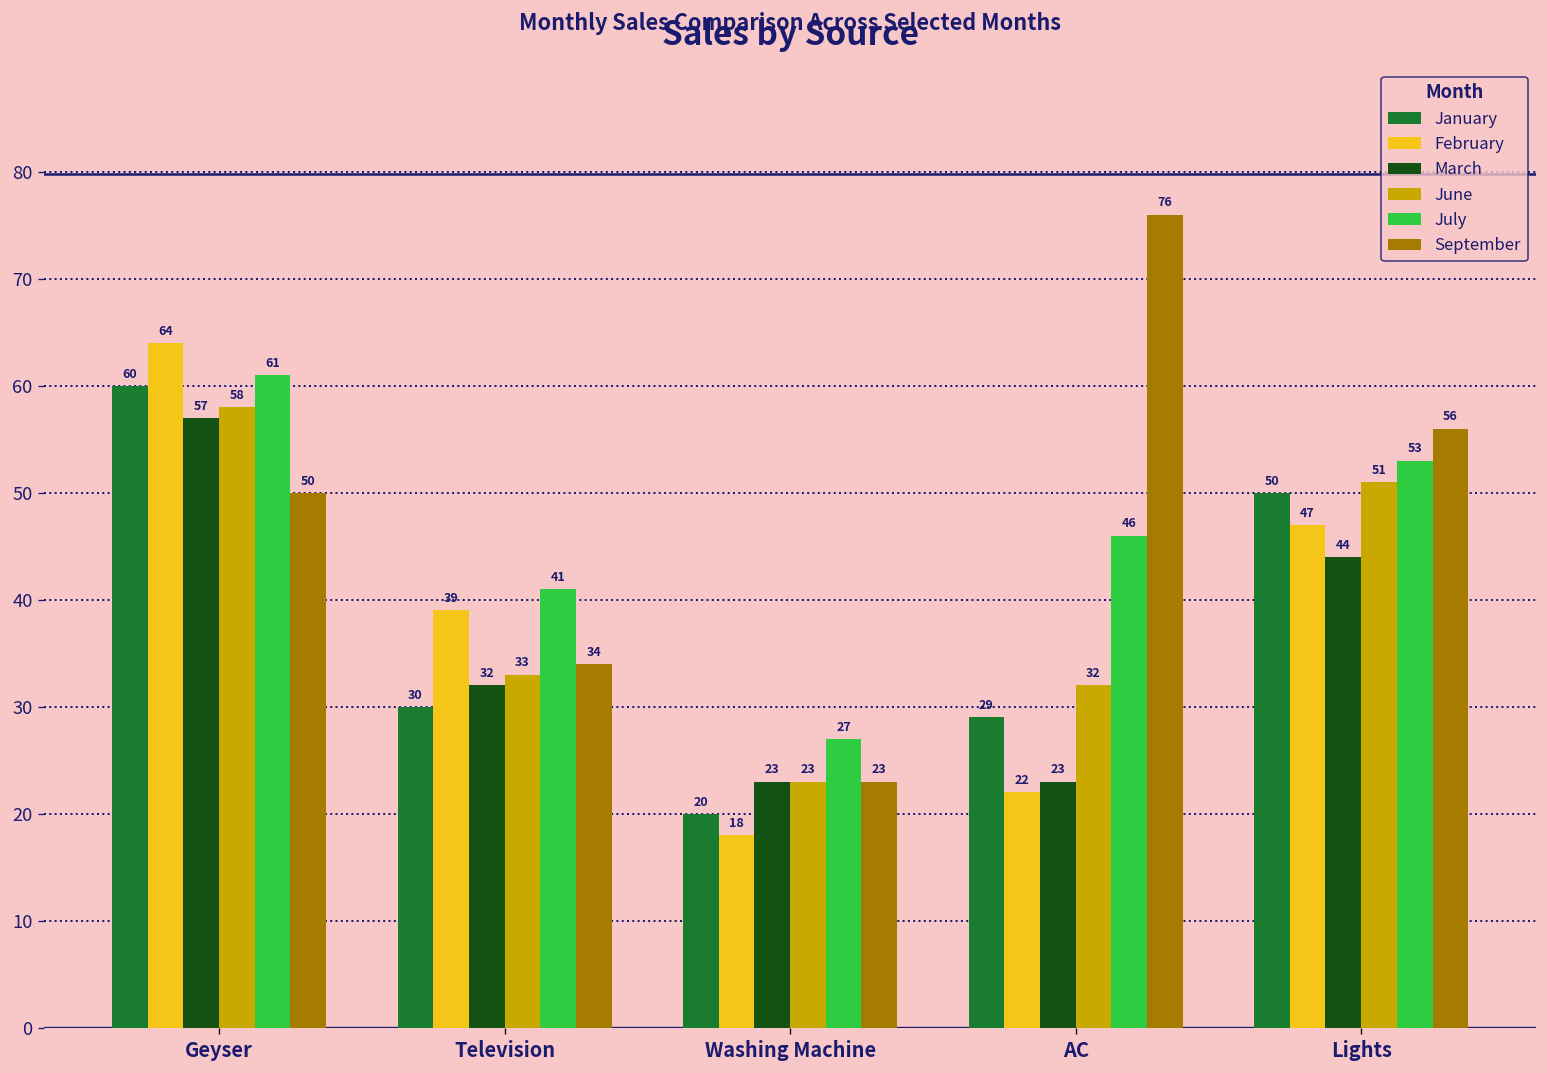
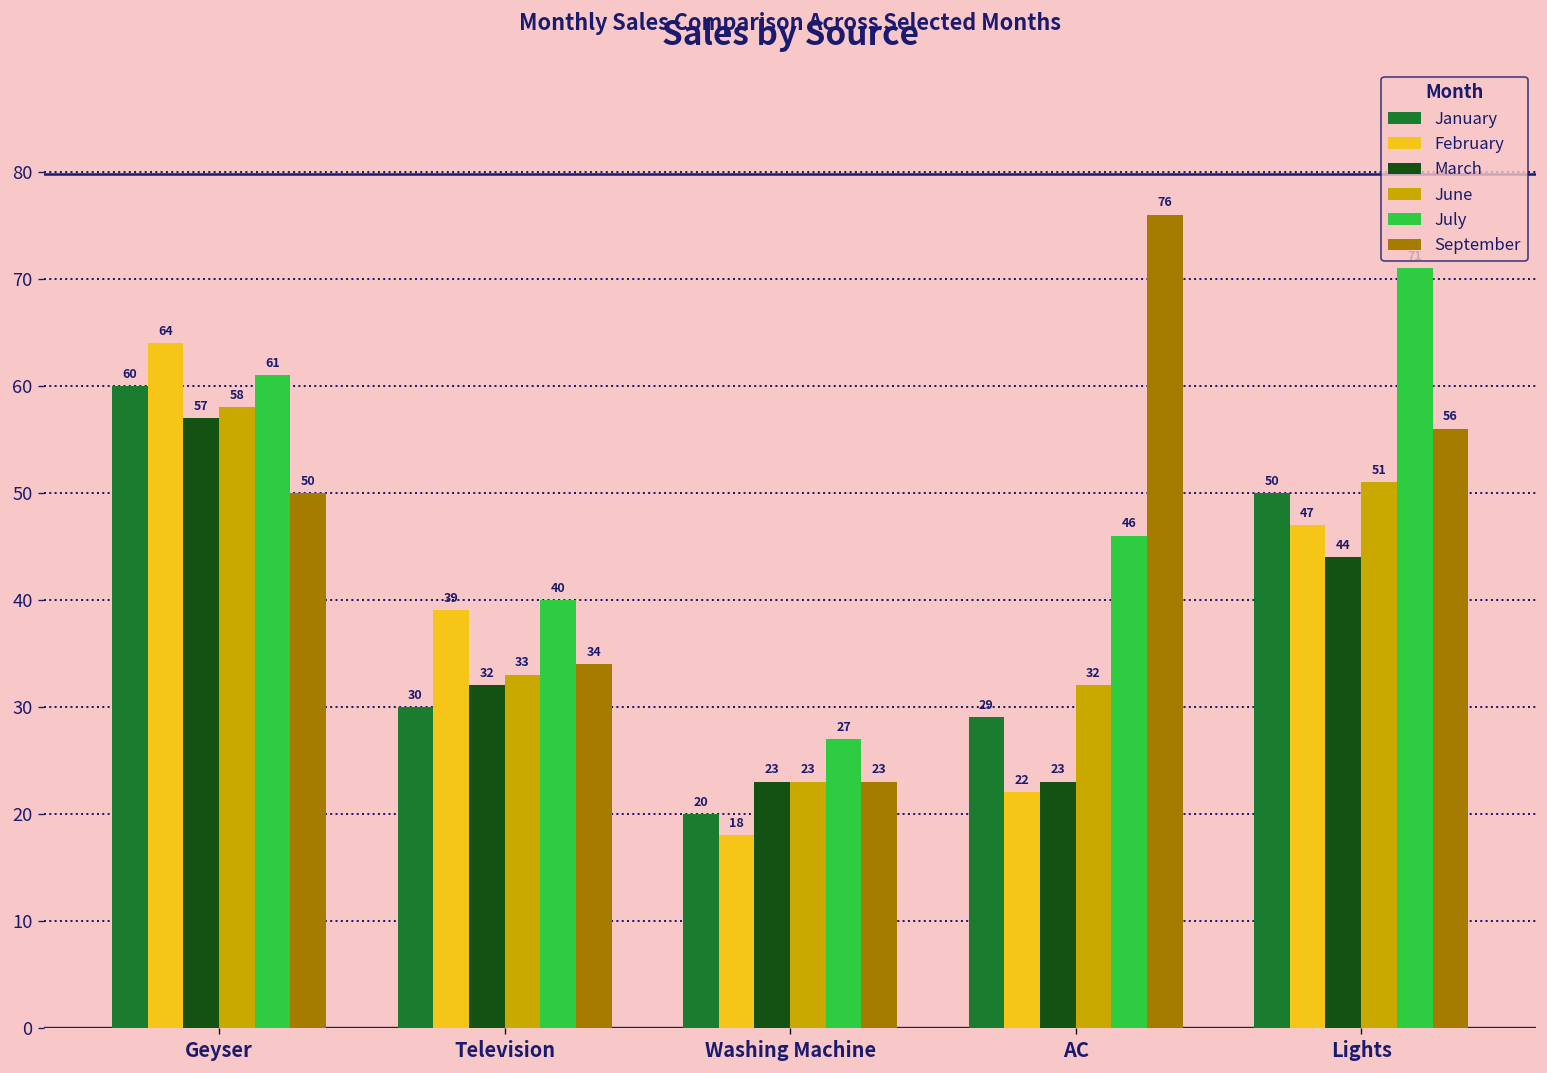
July, Television: 41 -> 40
July, Lights: 53 -> 71
